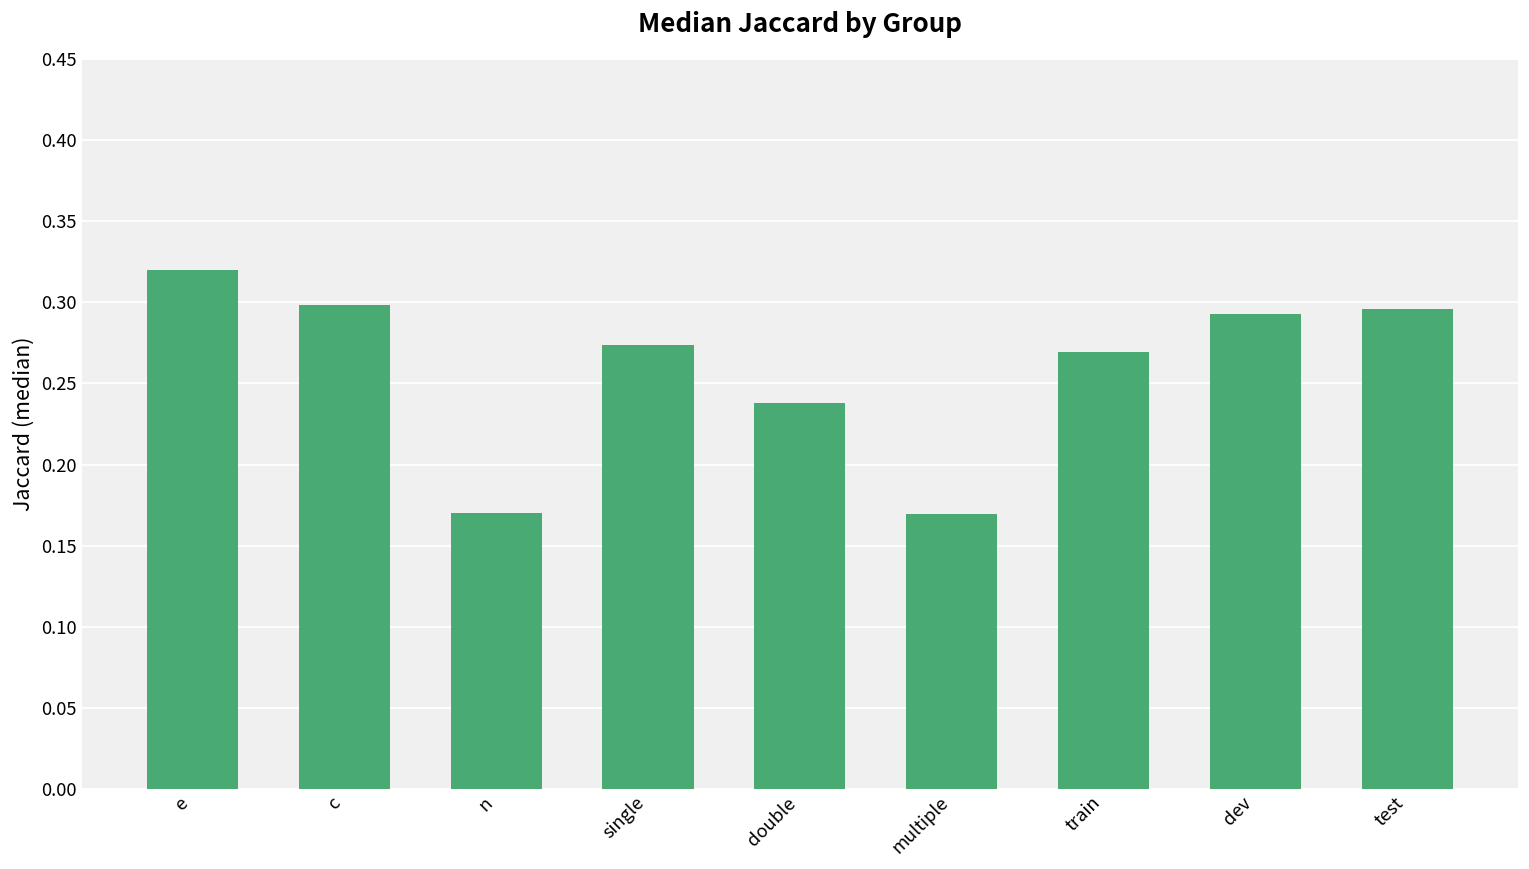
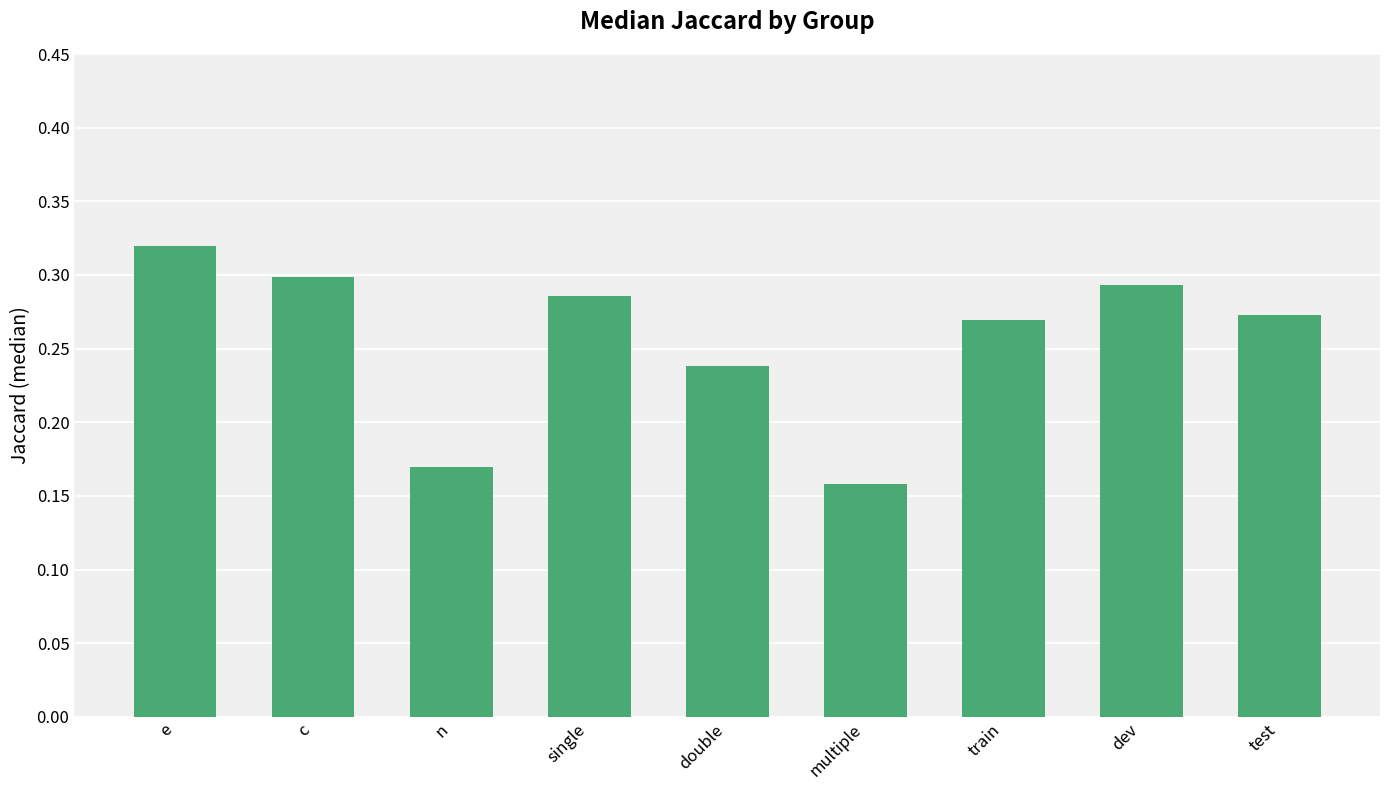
single: 0.274 -> 0.286
multiple: 0.170 -> 0.158
test: 0.296 -> 0.273
